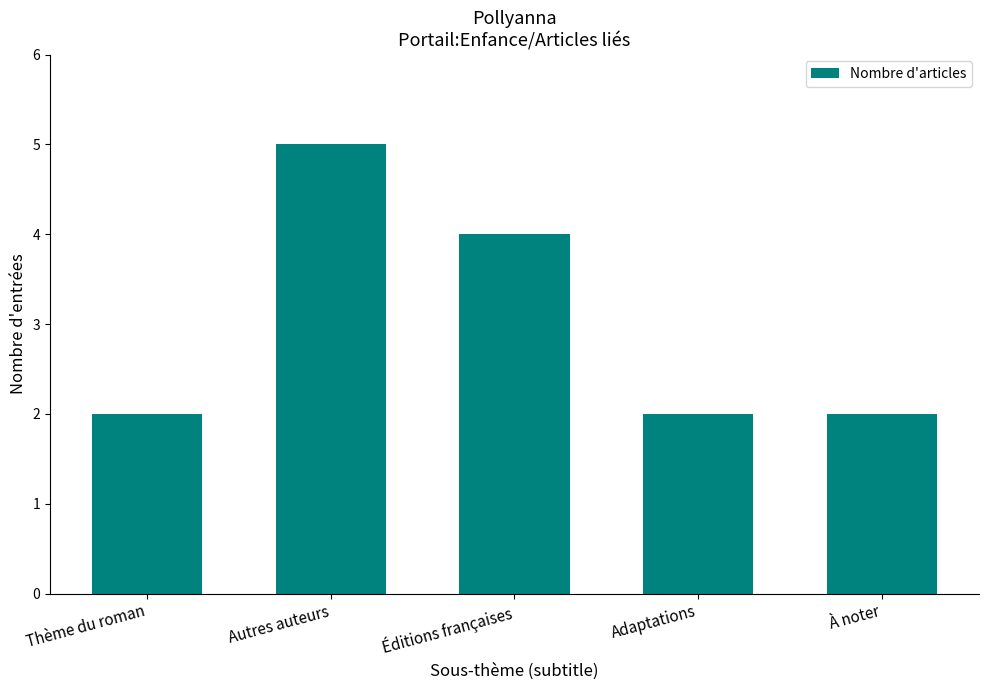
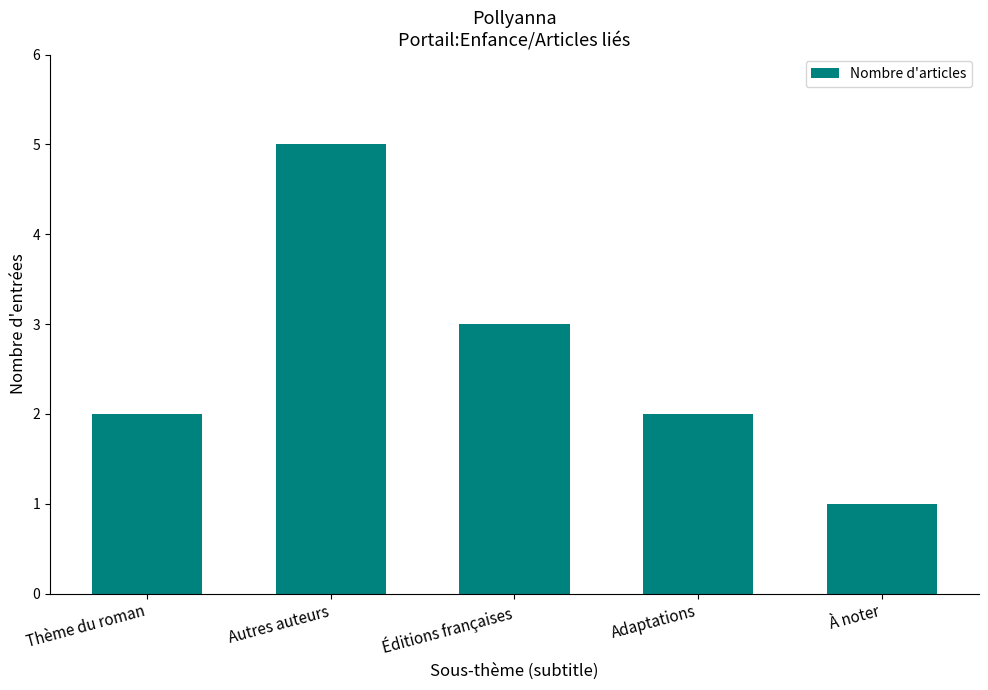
Éditions françaises: 4 -> 3
À noter: 2 -> 1
